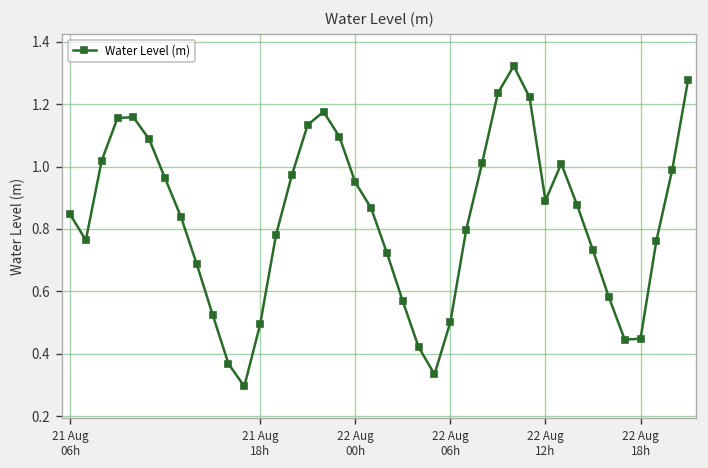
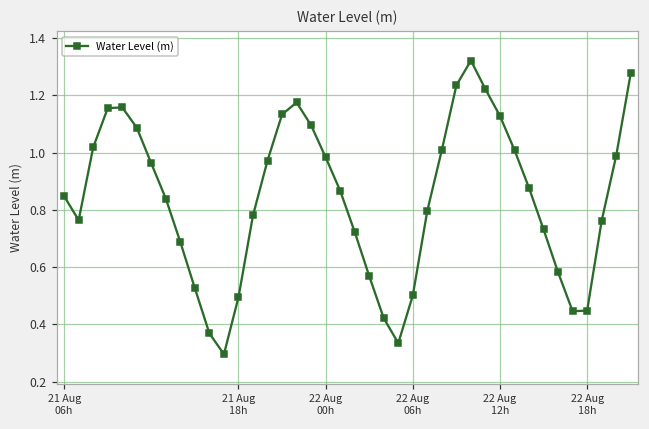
22 Aug 00h: 0.95 -> 0.98
22 Aug 12h: 0.89 -> 1.13
